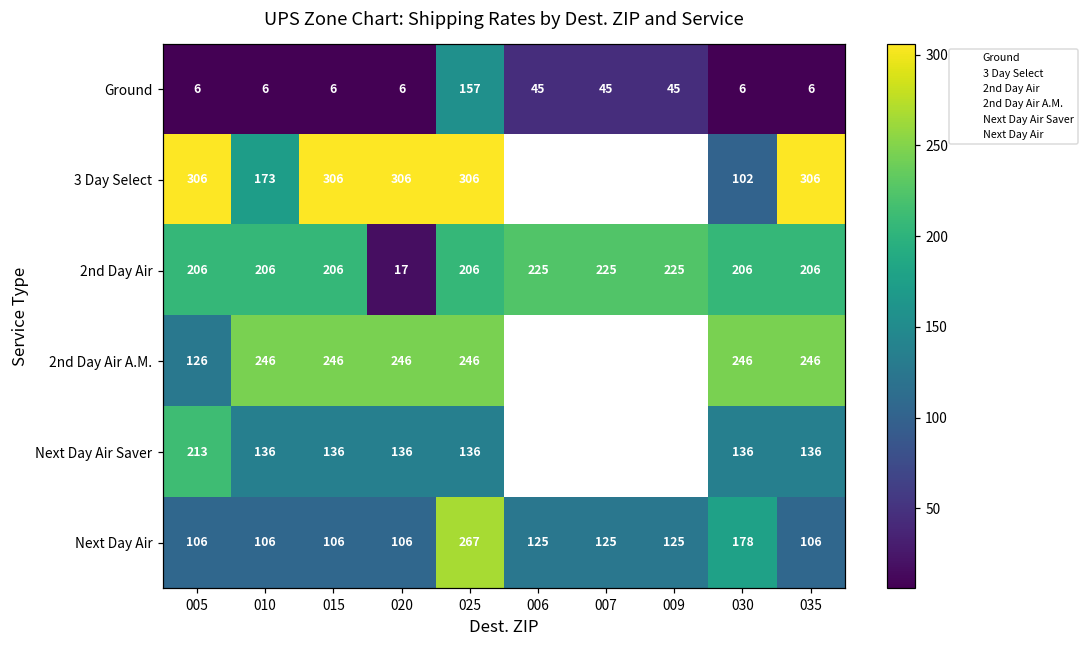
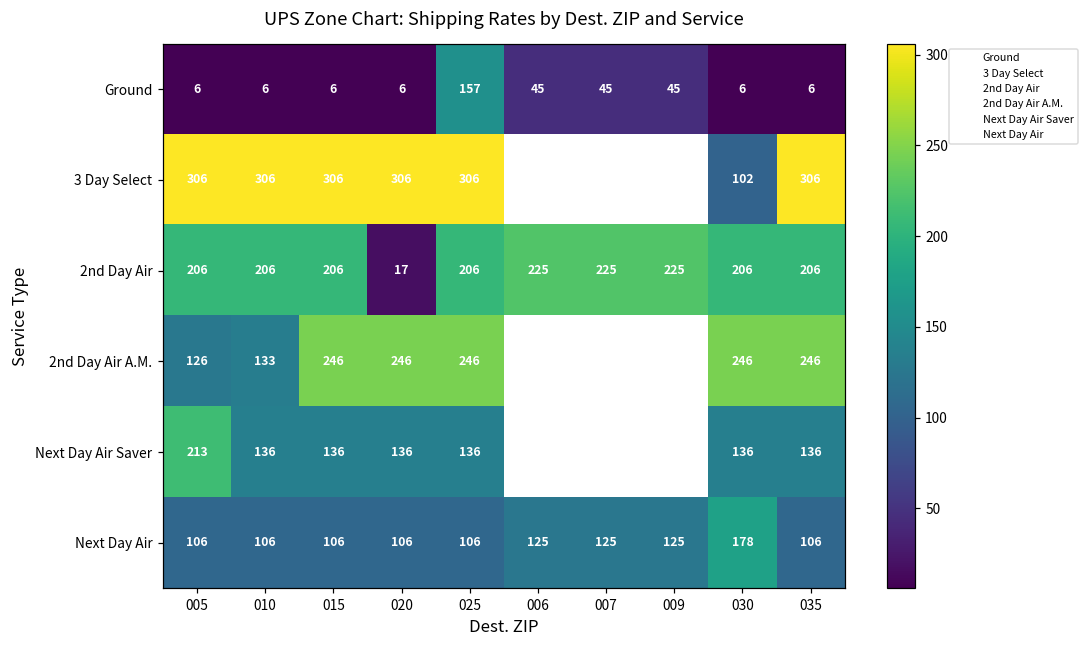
3 Day Select, 010: 173 -> 306
2nd Day Air A.M., 010: 246 -> 133
Next Day Air, 025: 267 -> 106
